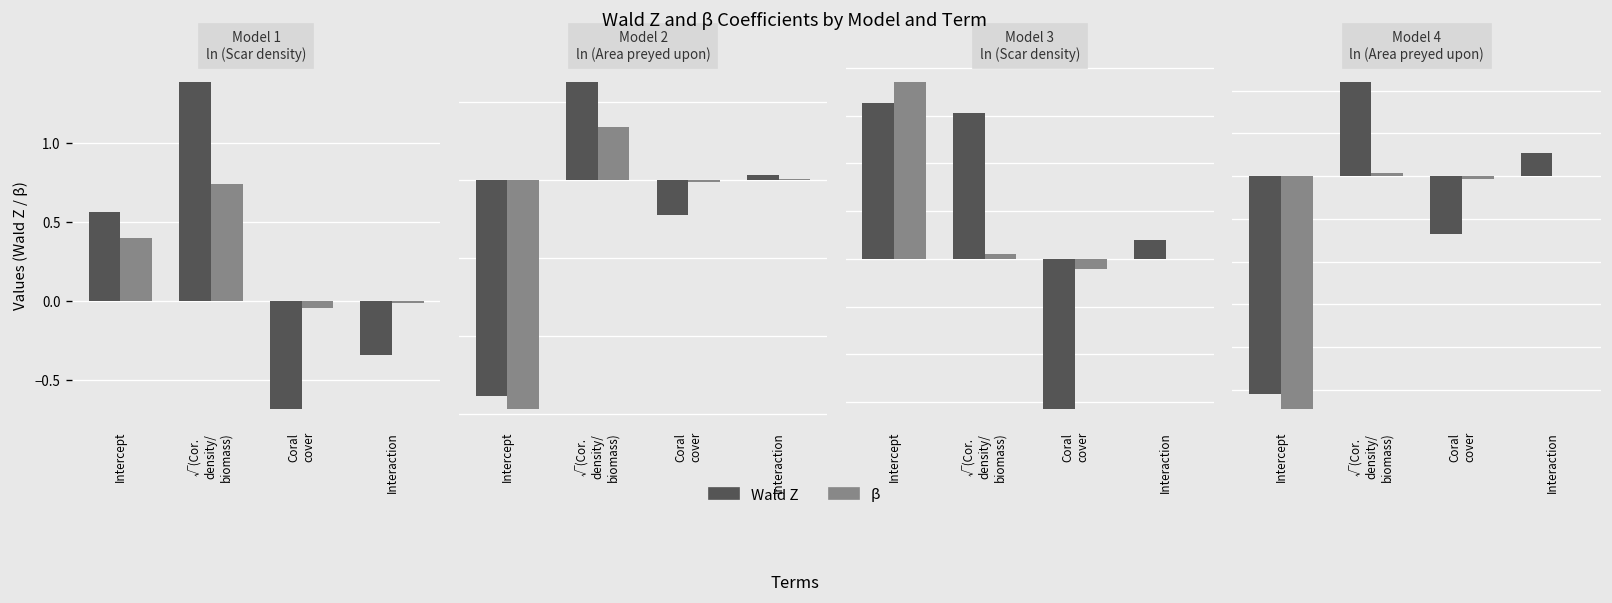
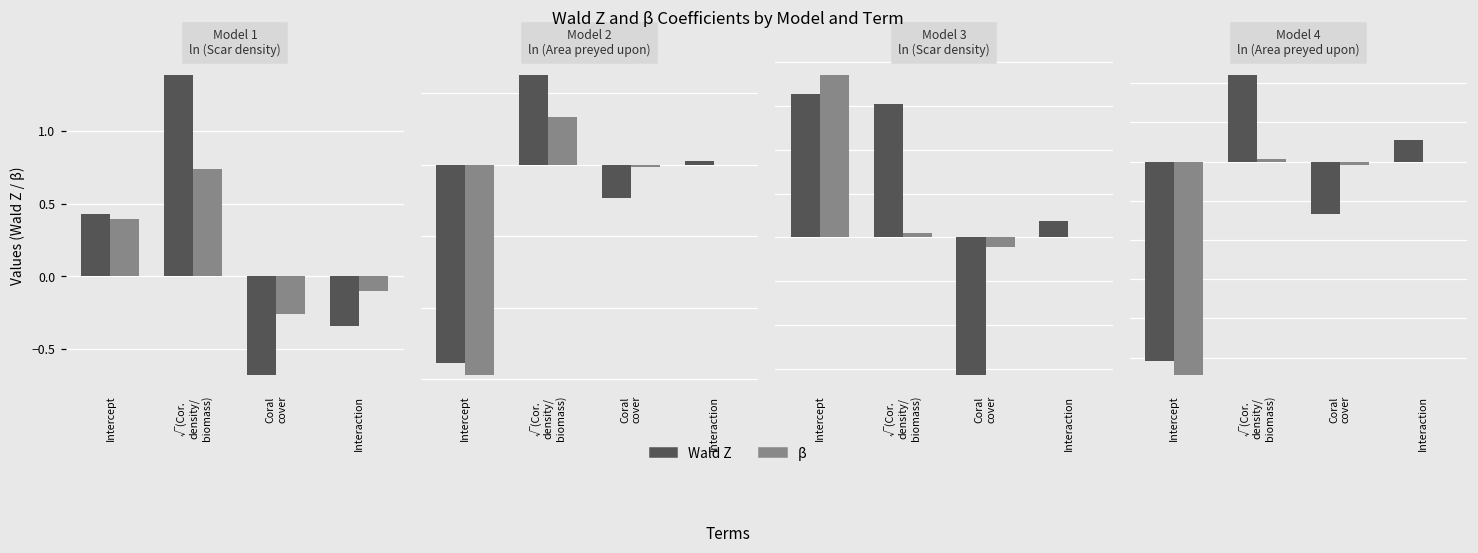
Model 1 ln (Scar density), Wald Z, Intercept: 0.56 -> 0.43
Model 1 ln (Scar density), β, Coral cover: -0.04 -> -0.26
Model 1 ln (Scar density), β, Interaction: -0.01 -> -0.10
